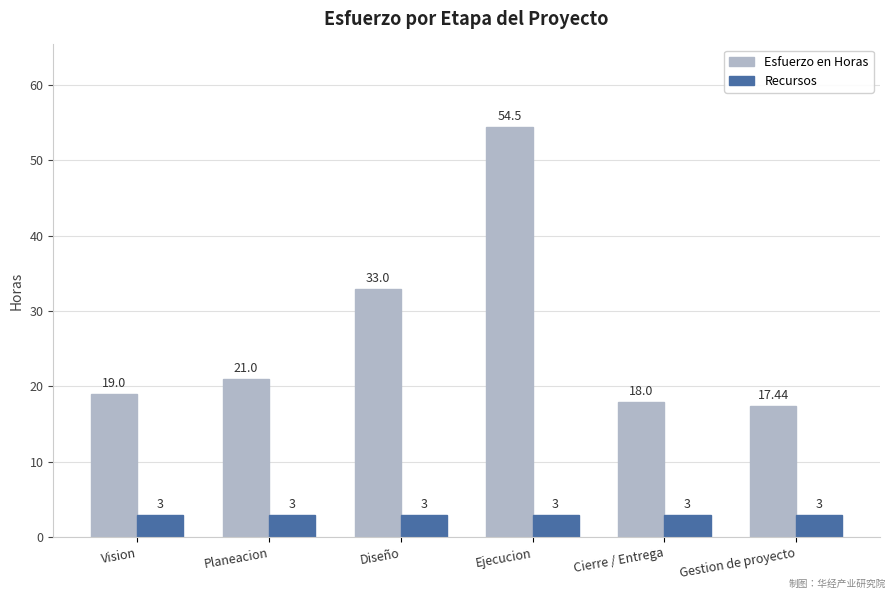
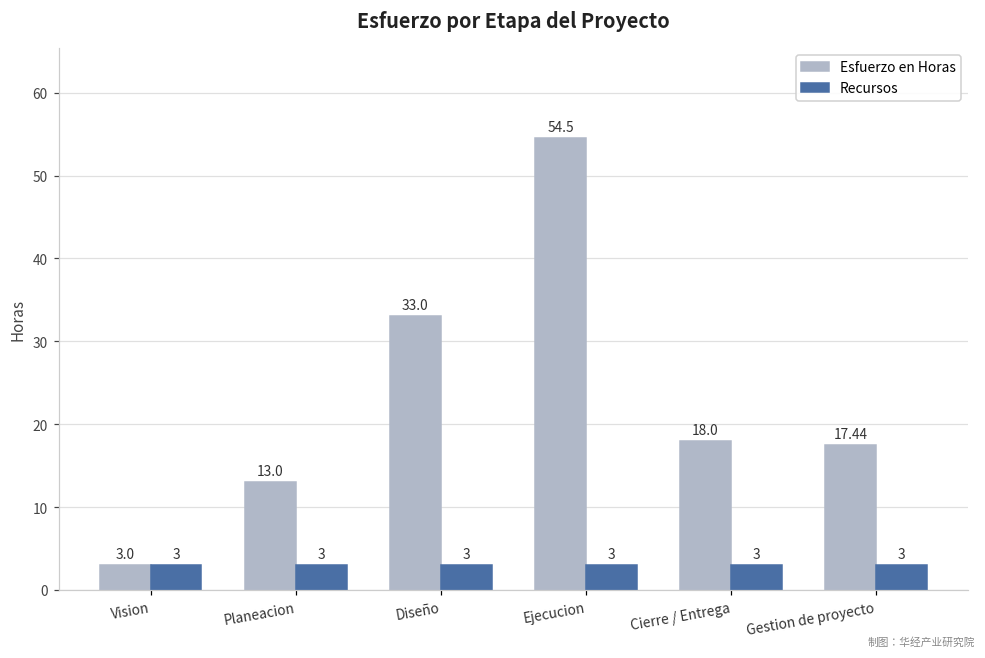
Esfuerzo en Horas, Vision: 19.0 -> 3.0
Esfuerzo en Horas, Planeacion: 21.0 -> 13.0
